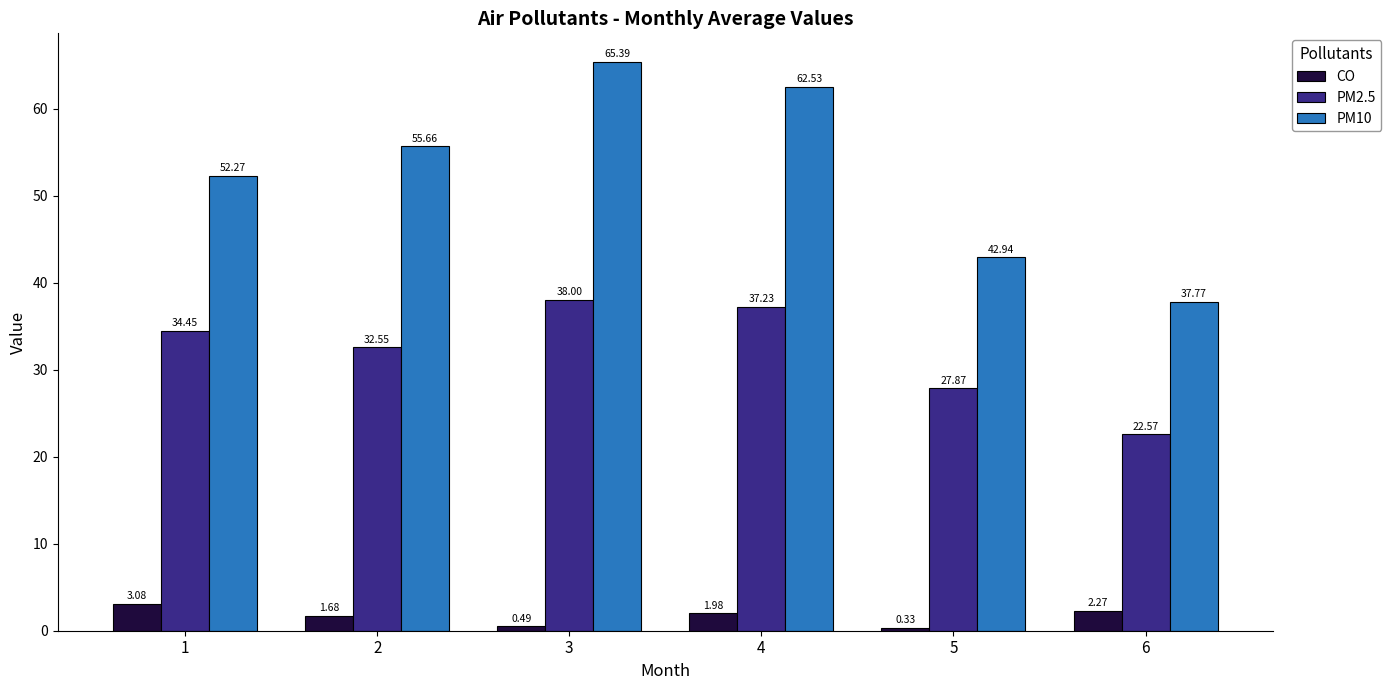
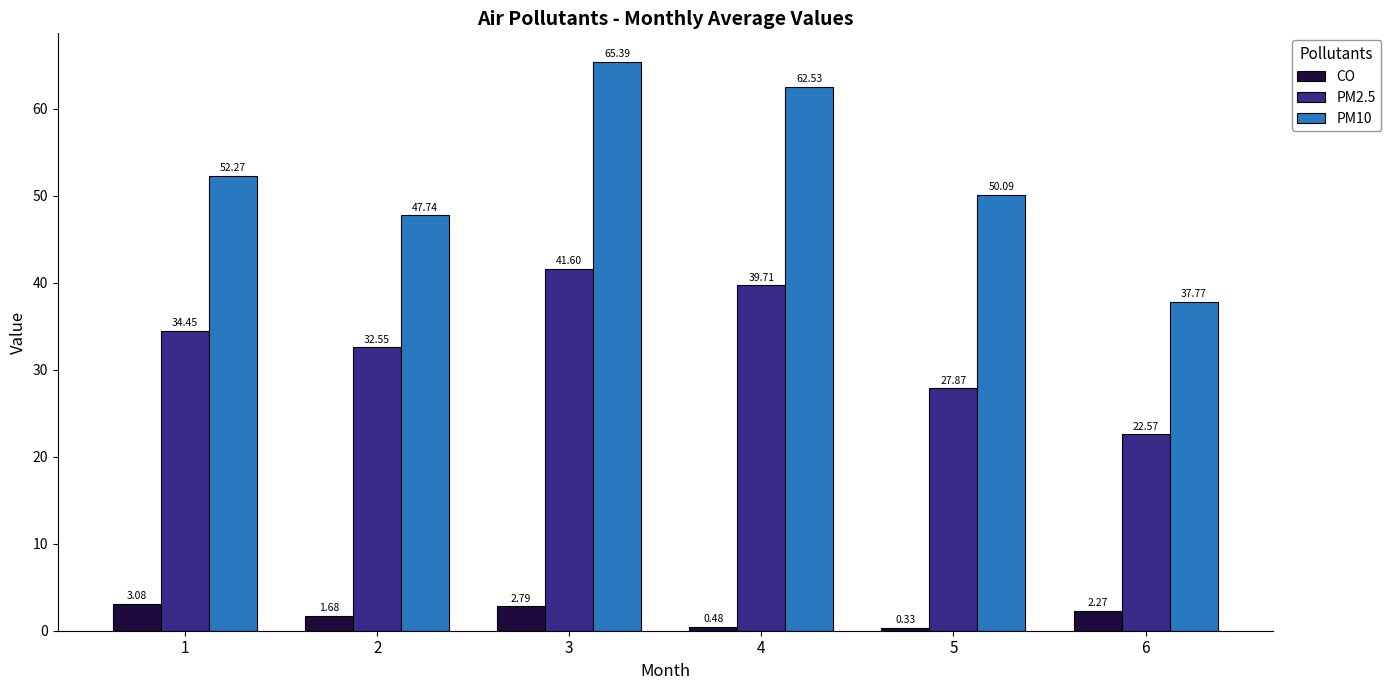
PM10, 2: 55.66 -> 47.74
CO, 3: 0.49 -> 2.79
PM2.5, 3: 38.00 -> 41.60
CO, 4: 1.98 -> 0.48
PM2.5, 4: 37.23 -> 39.71
PM10, 5: 42.94 -> 50.09
